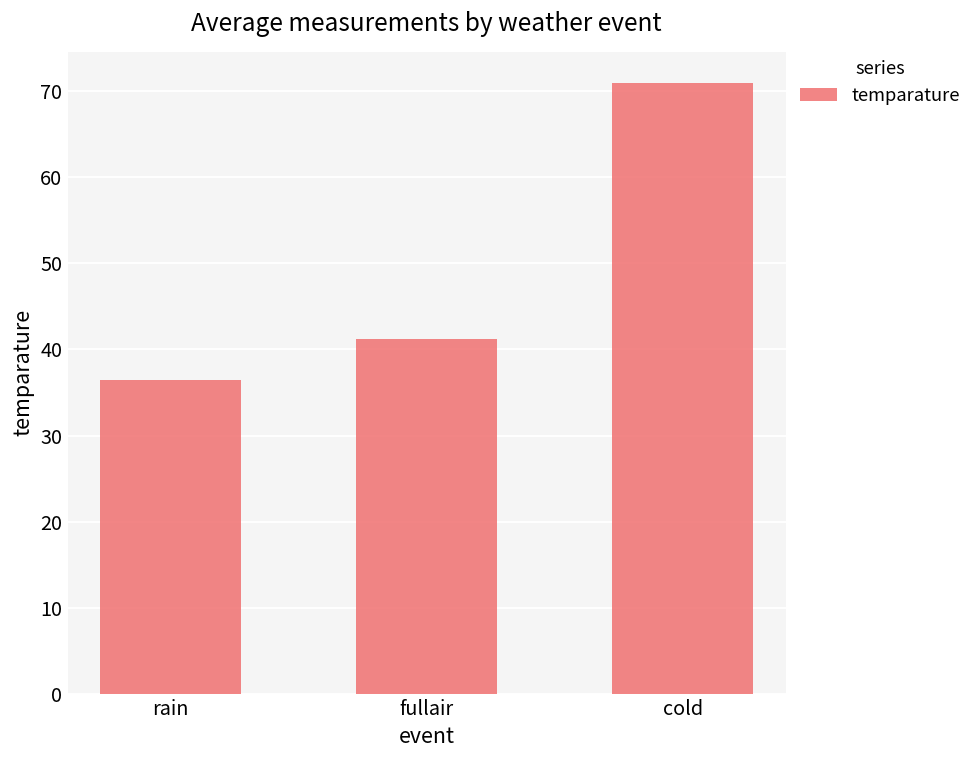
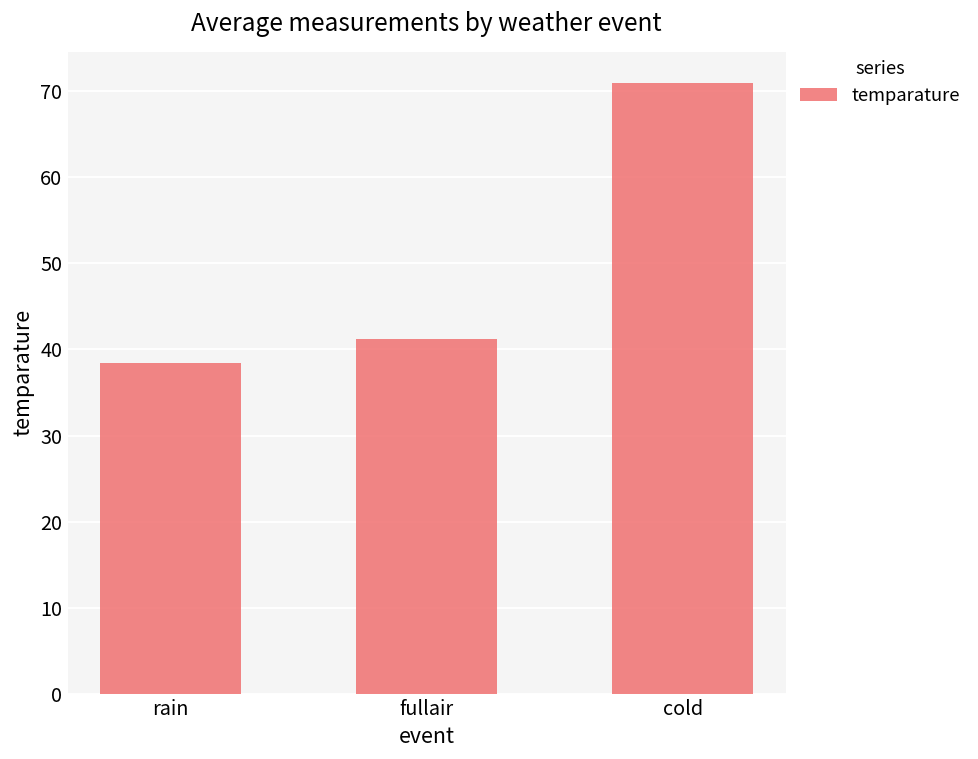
rain: 37 -> 38
